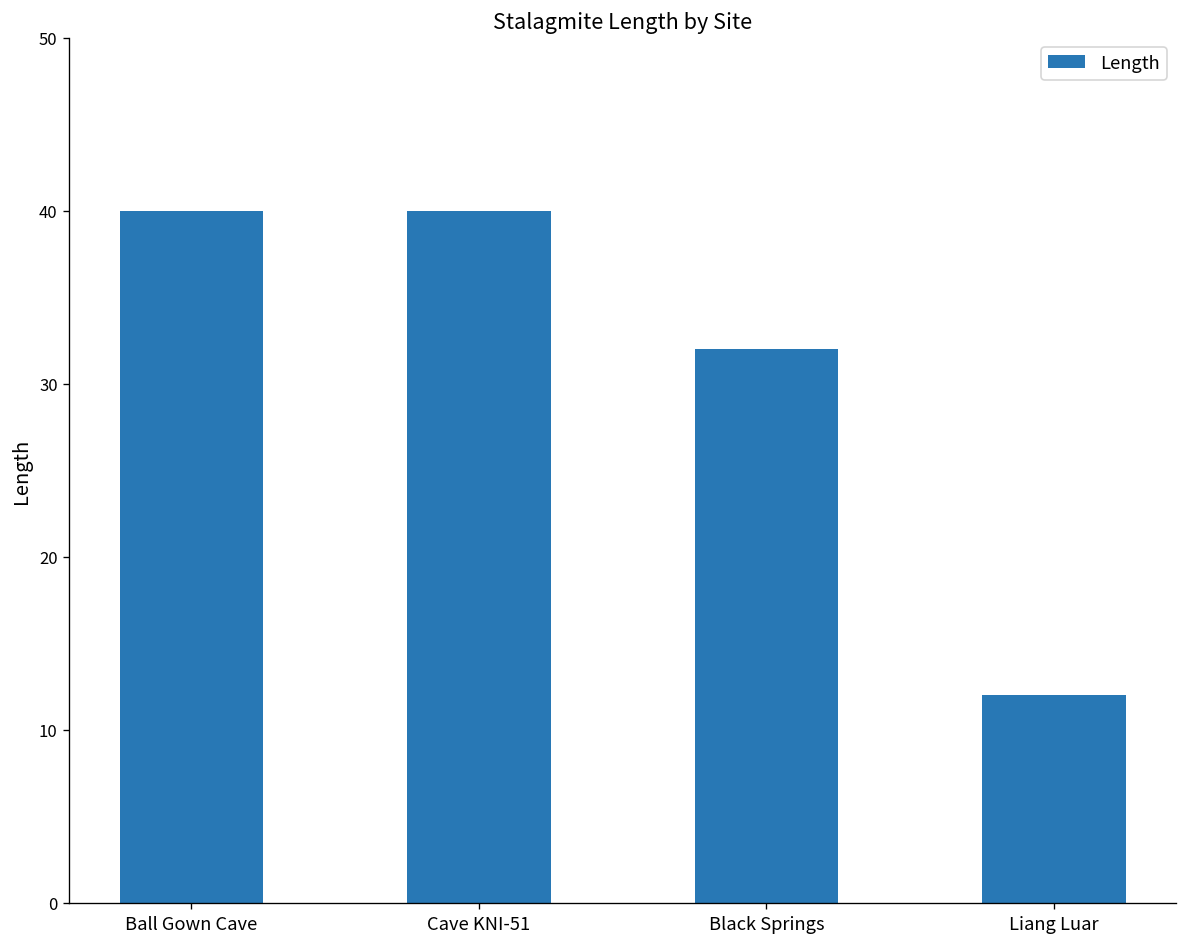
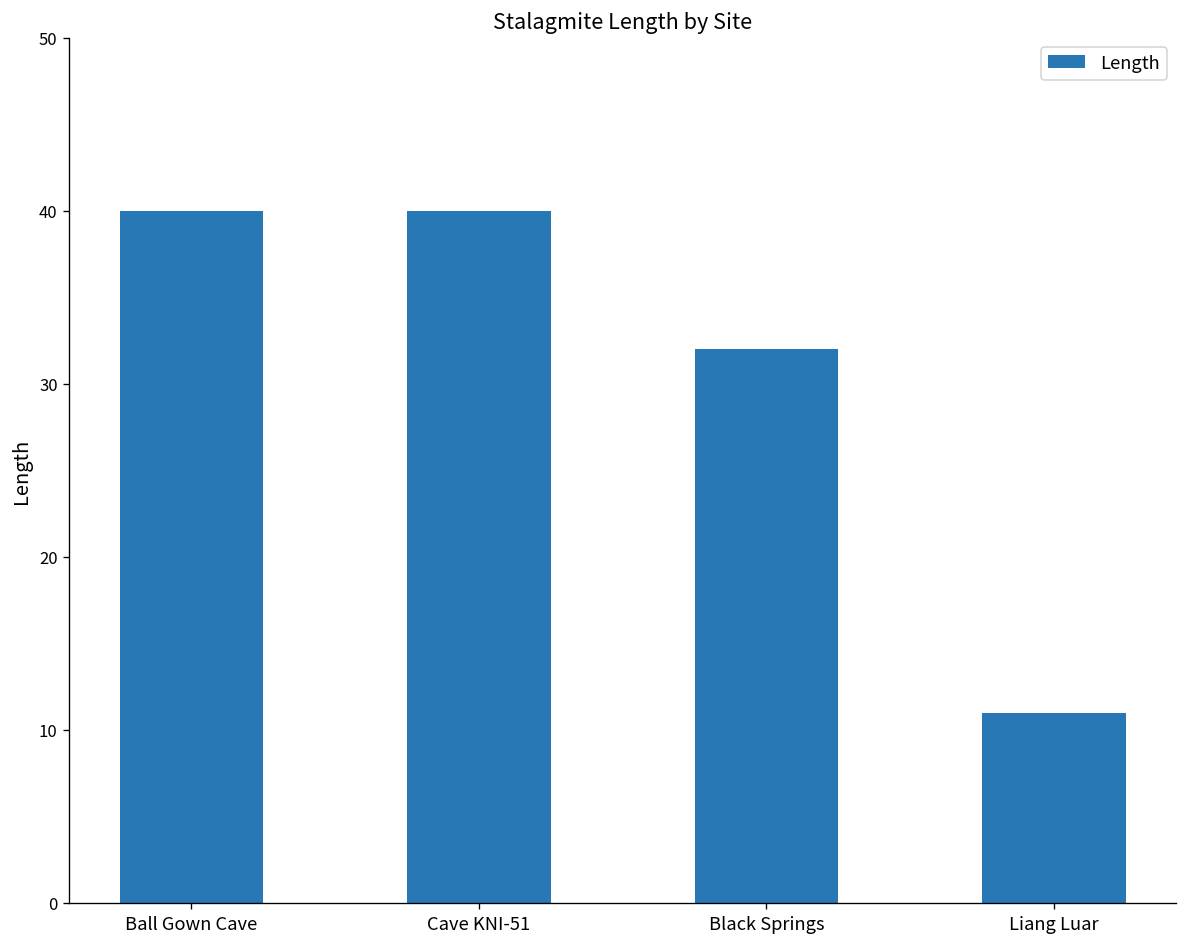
Liang Luar: 12 -> 11
